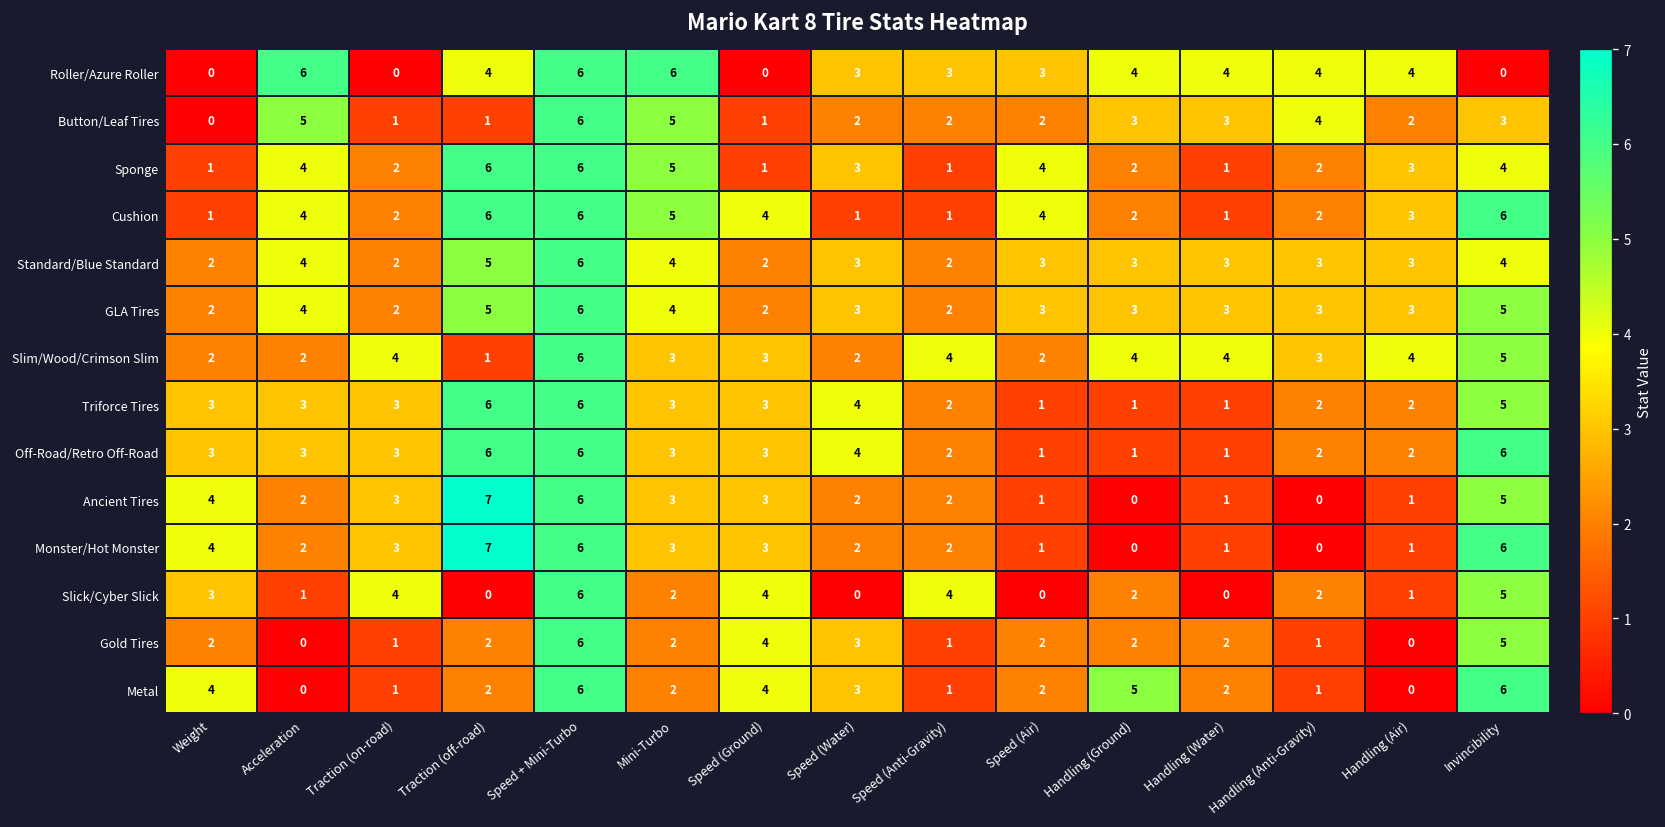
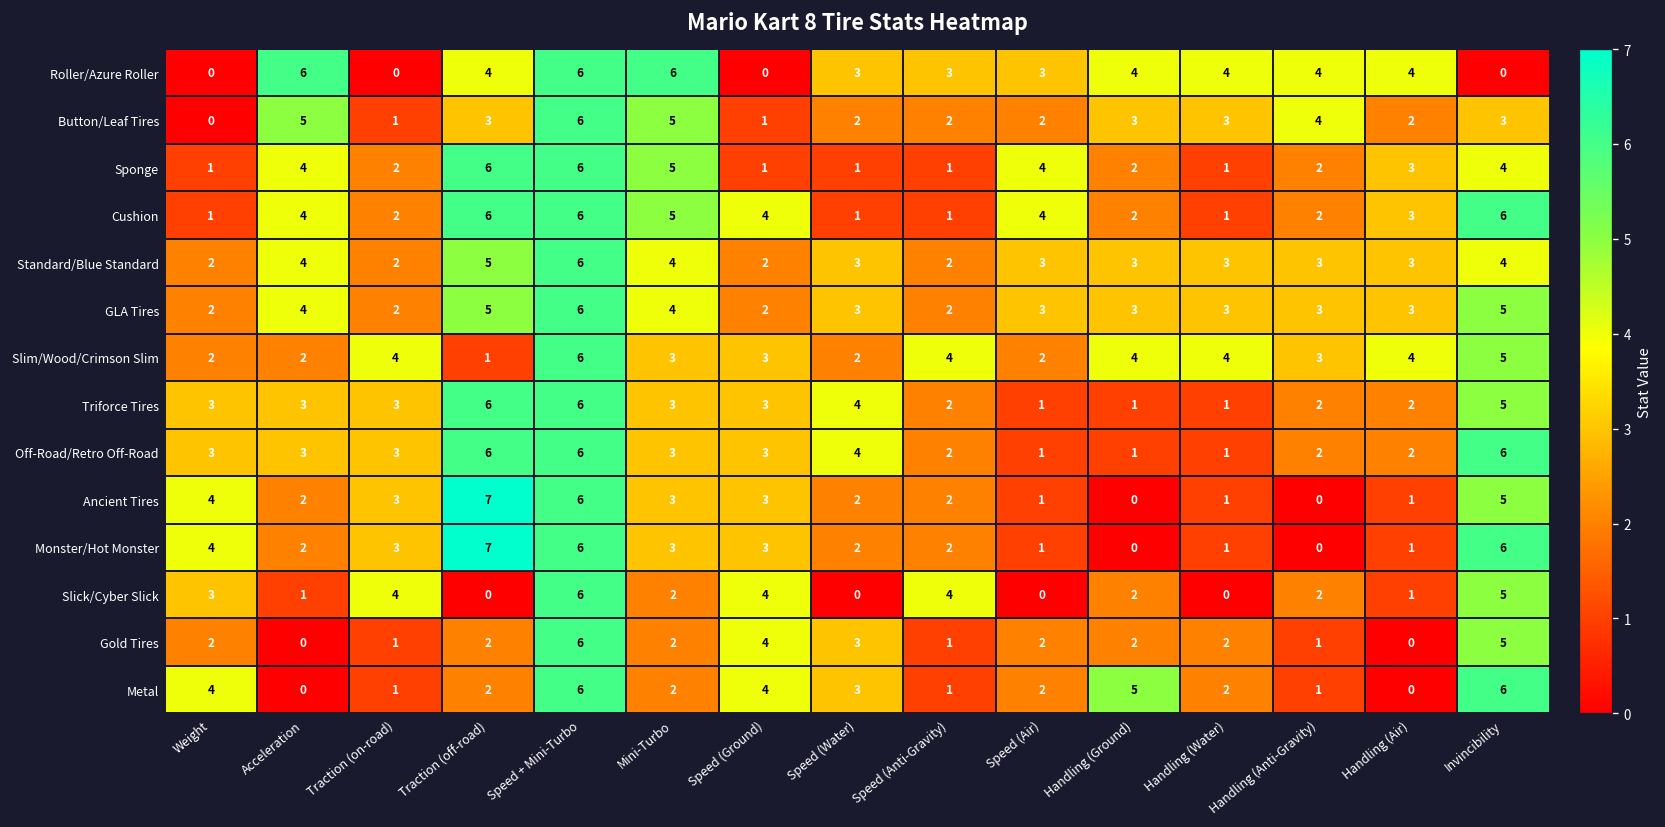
Button/Leaf Tires, Traction (off-road): 1 -> 3
Sponge, Speed (Water): 3 -> 1
